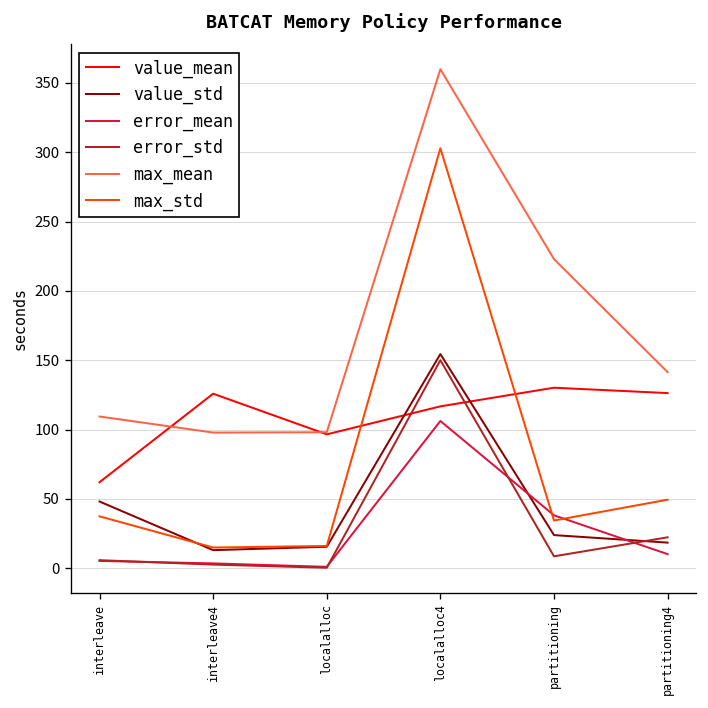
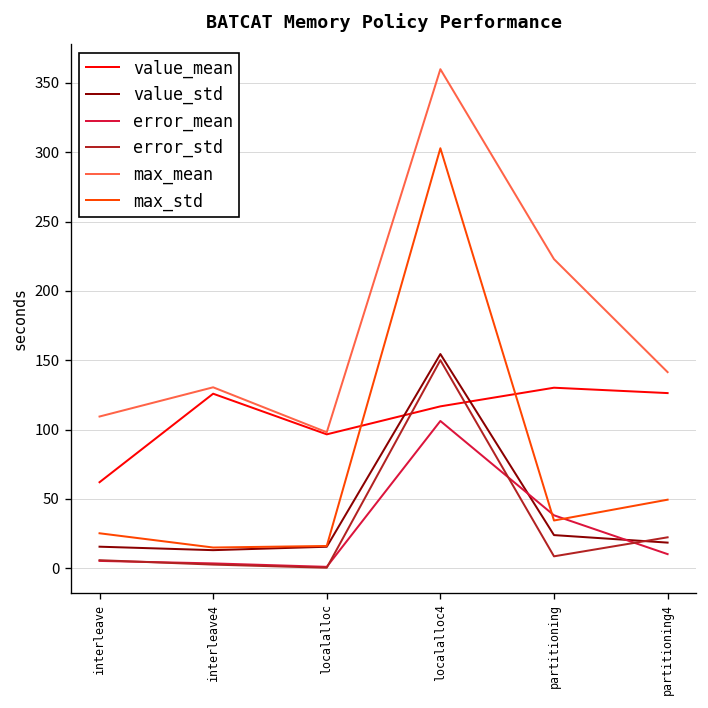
value_std, interleave: 48 -> 16
max_std, interleave: 37 -> 25
max_mean, interleave4: 98 -> 131
